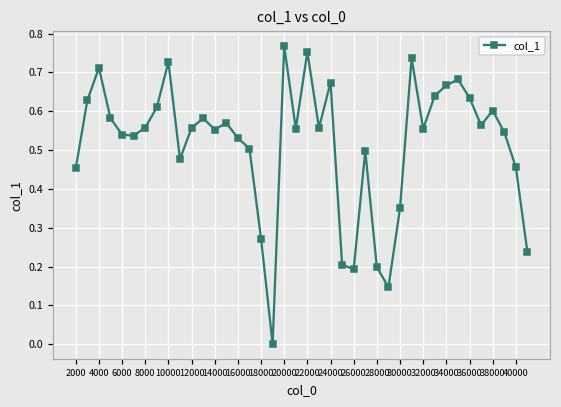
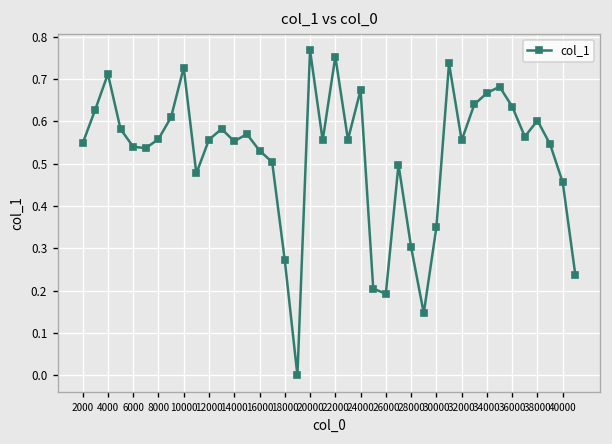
2000: 0.45 -> 0.55
28000: 0.20 -> 0.30
